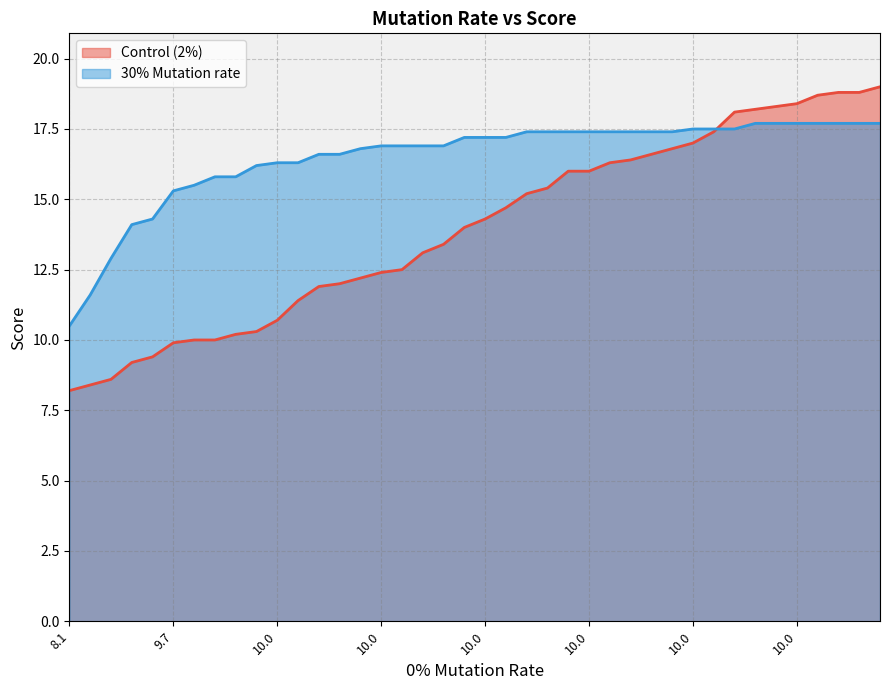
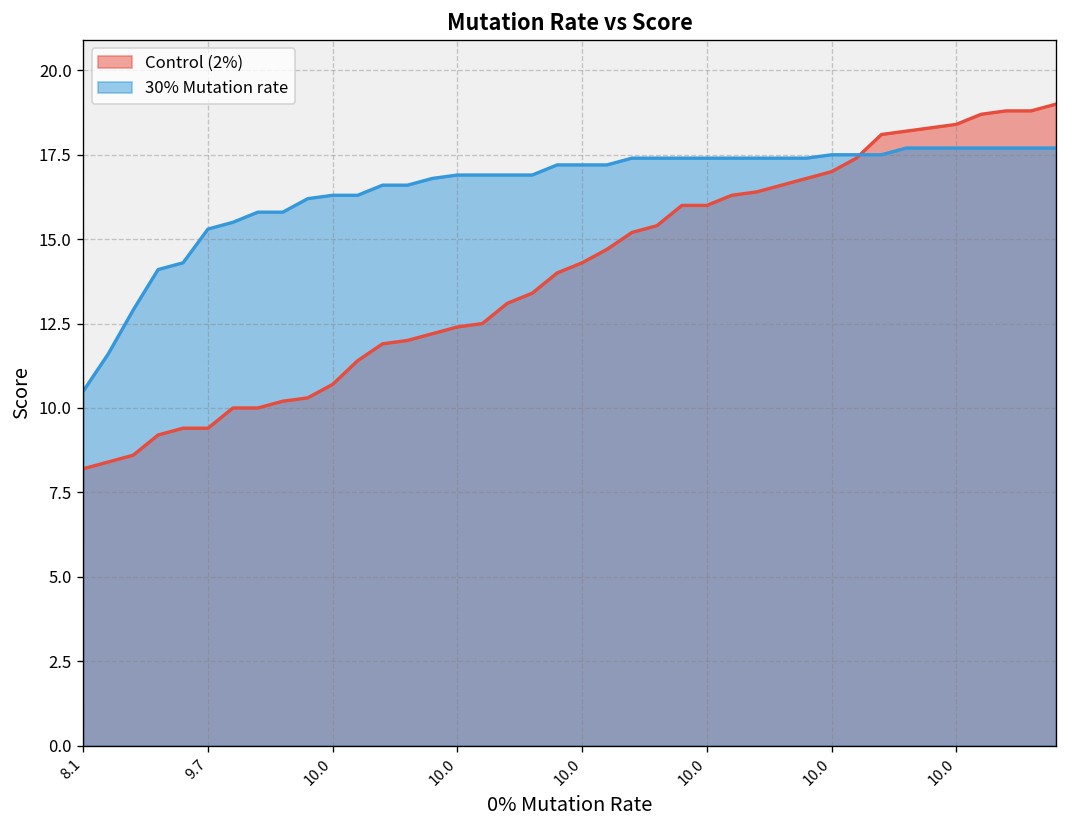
Control (2%), 9.7: 9.9 -> 9.4
